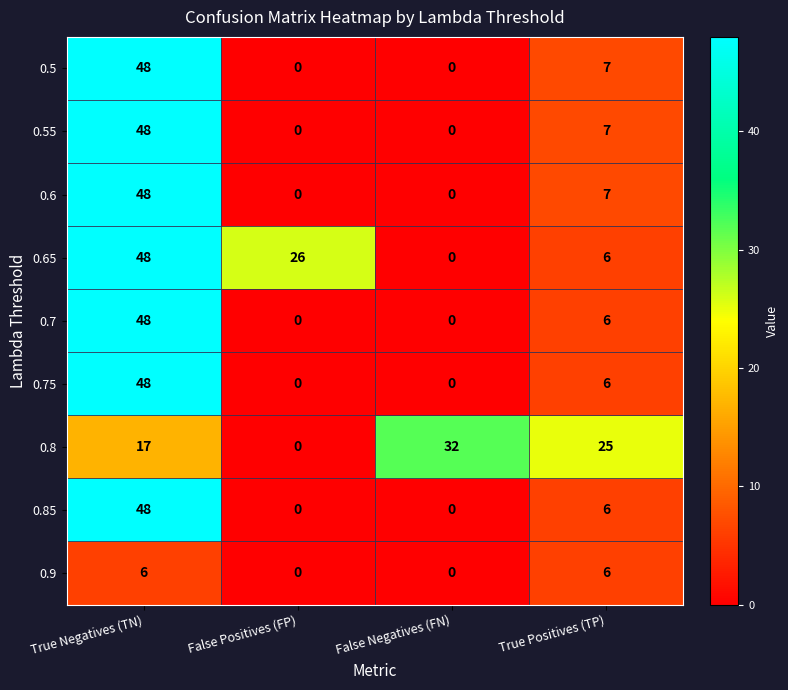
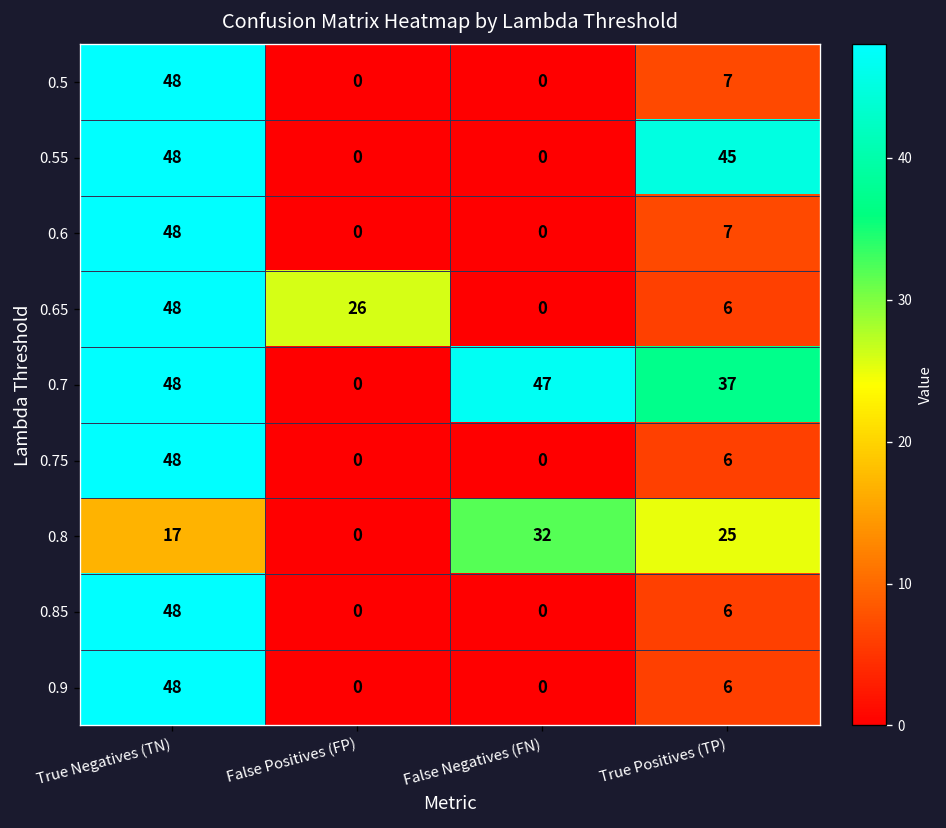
0.55, True Positives (TP): 7 -> 45
0.7, False Negatives (FN): 0 -> 47
0.7, True Positives (TP): 6 -> 37
0.9, True Negatives (TN): 6 -> 48
